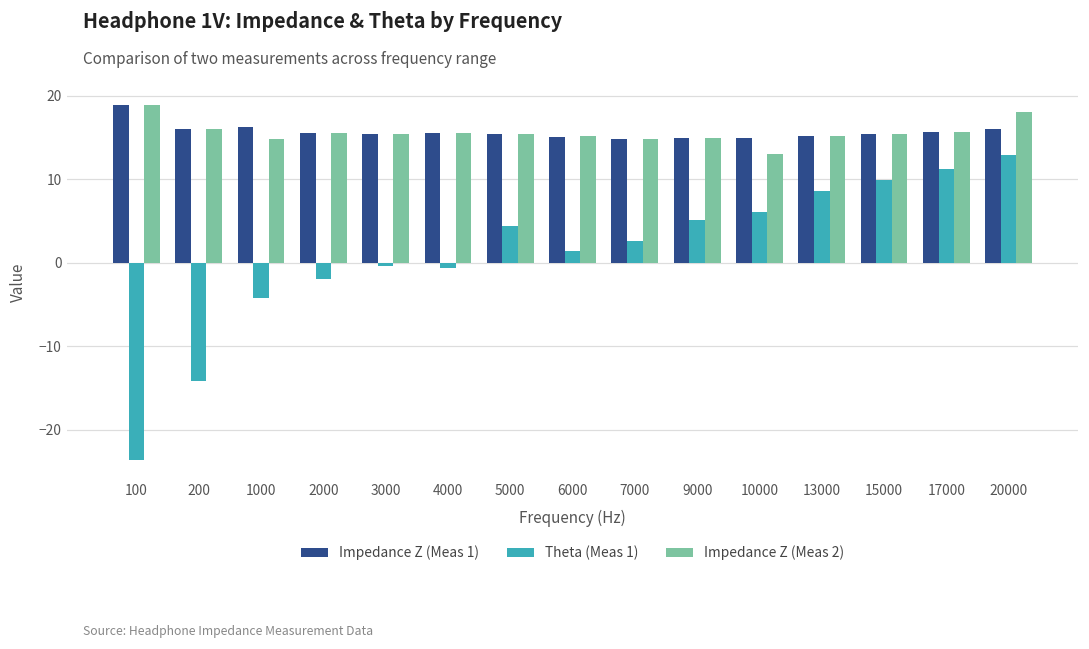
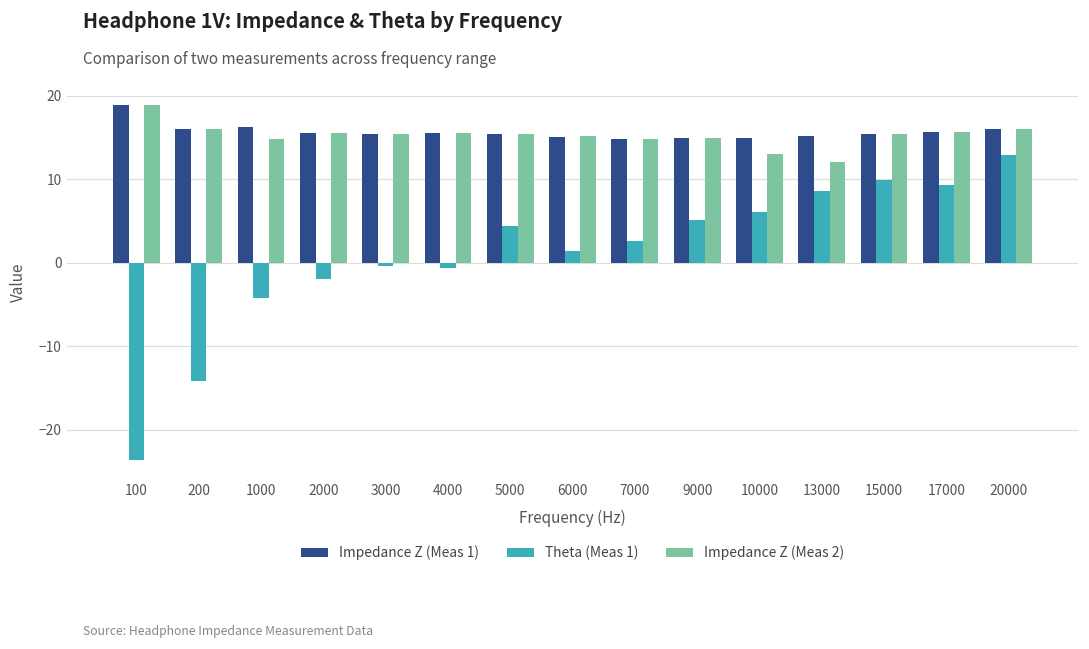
Impedance Z (Meas 2), 13000: 15 -> 12
Theta (Meas 1), 17000: 11 -> 9
Impedance Z (Meas 2), 20000: 18 -> 16
